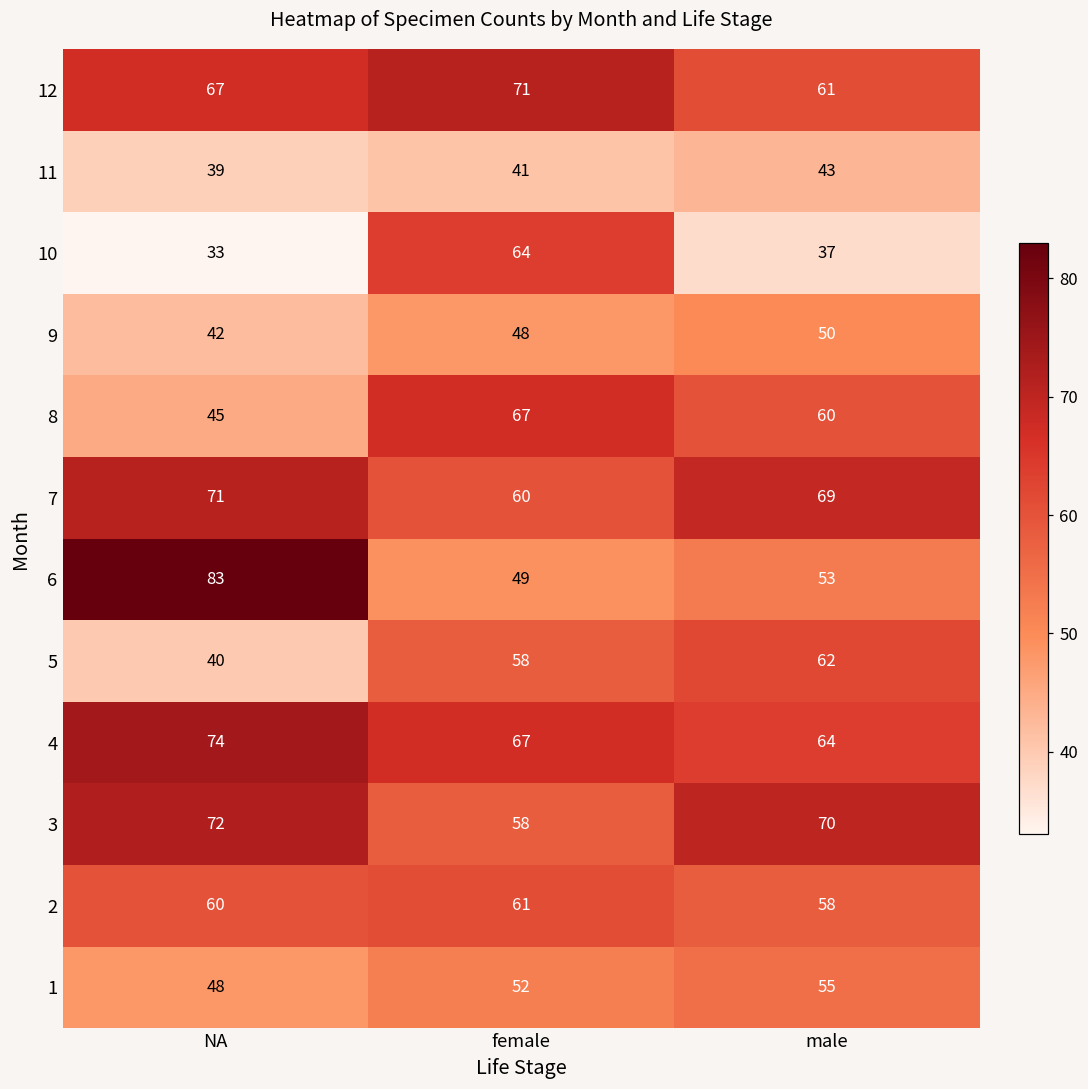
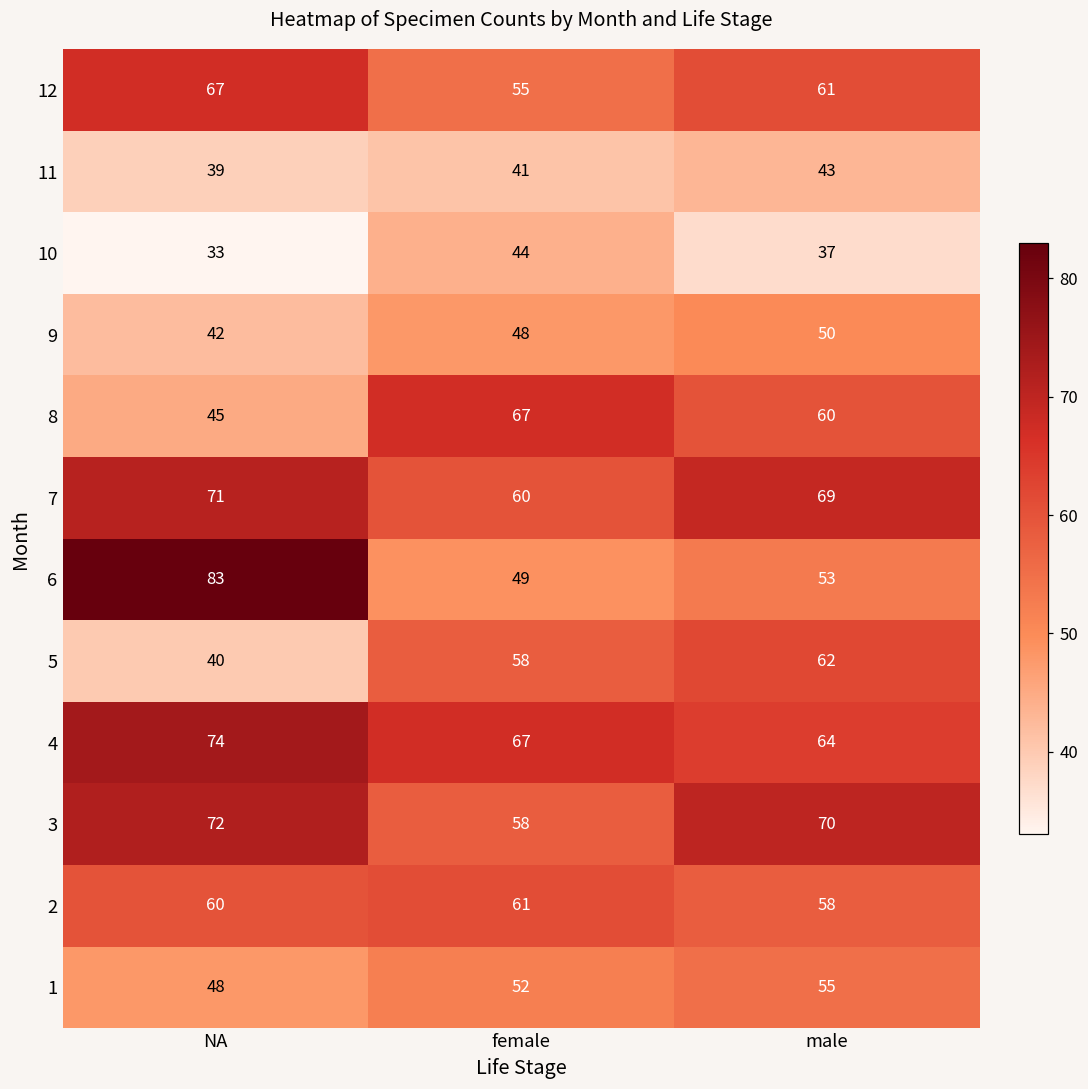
12, female: 71 -> 55
10, female: 64 -> 44
